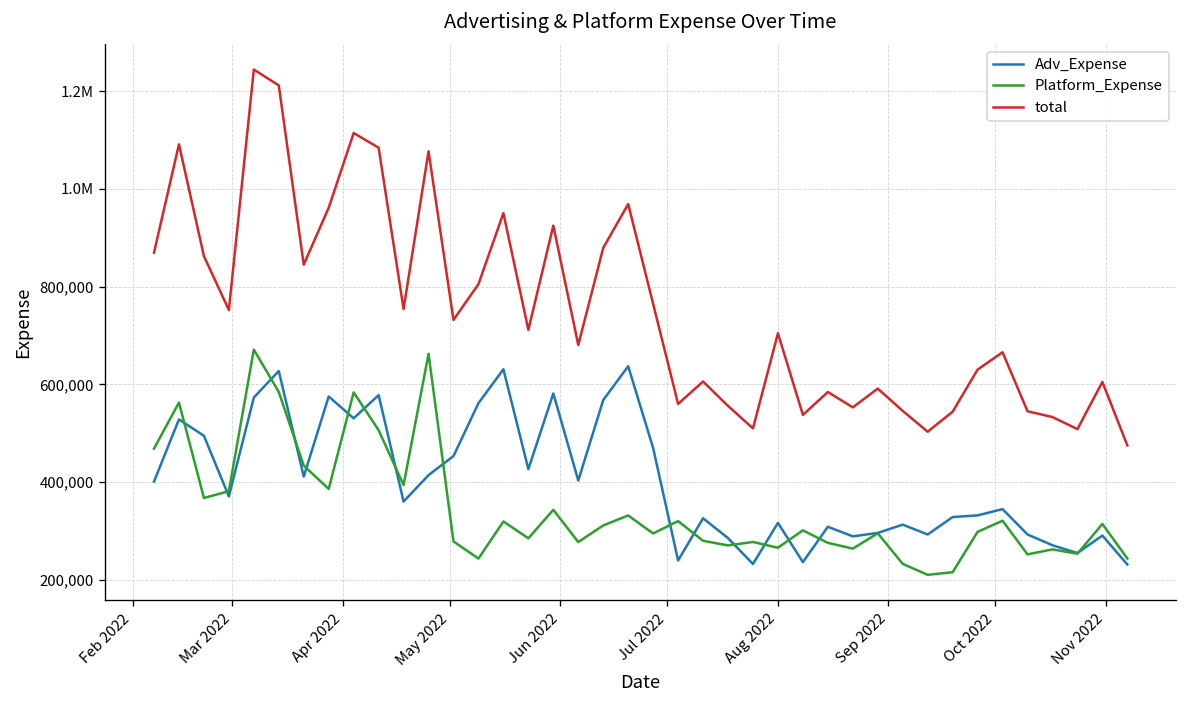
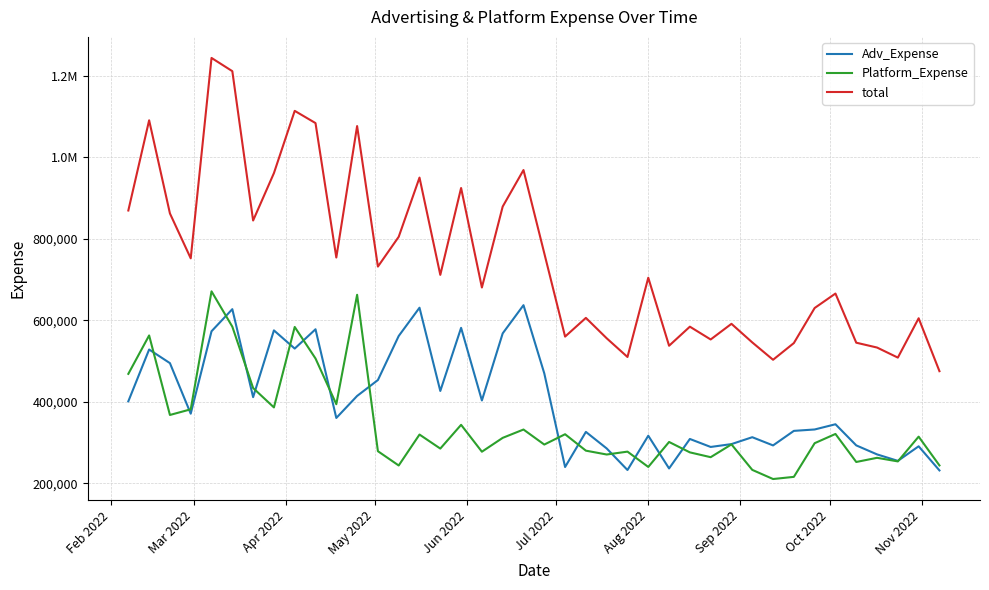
Platform_Expense, Aug 2022: 270,000 -> 240,000
